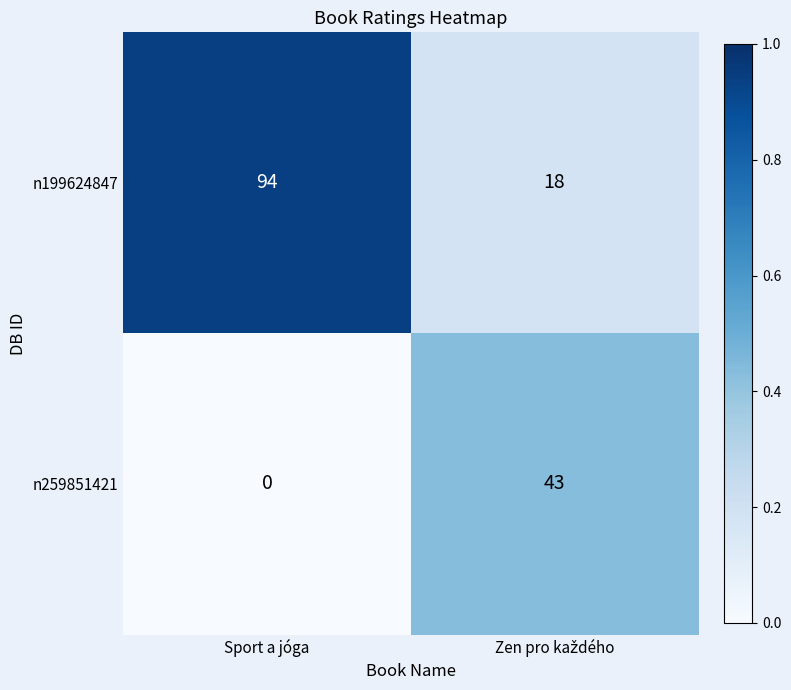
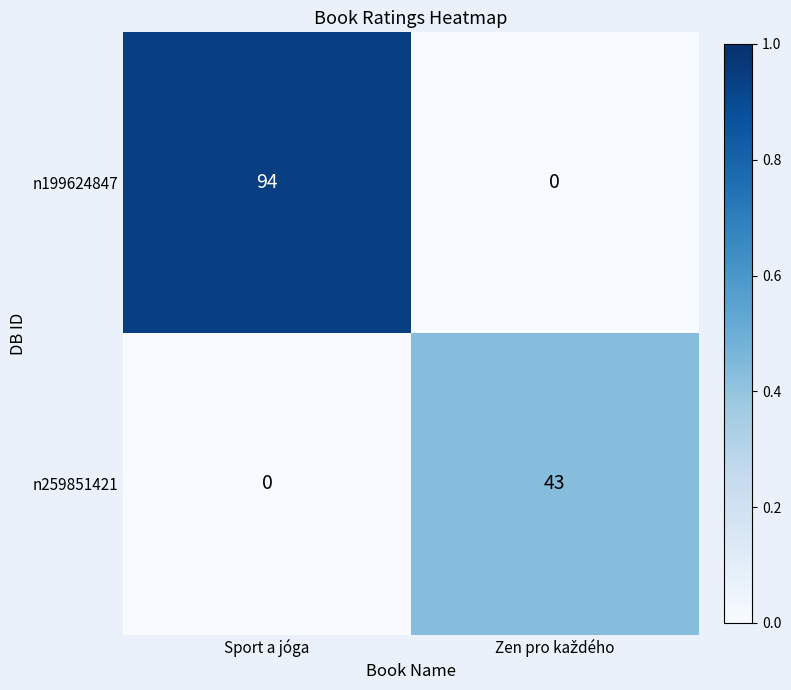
n199624847, Zen pro každého: 18 -> 0
